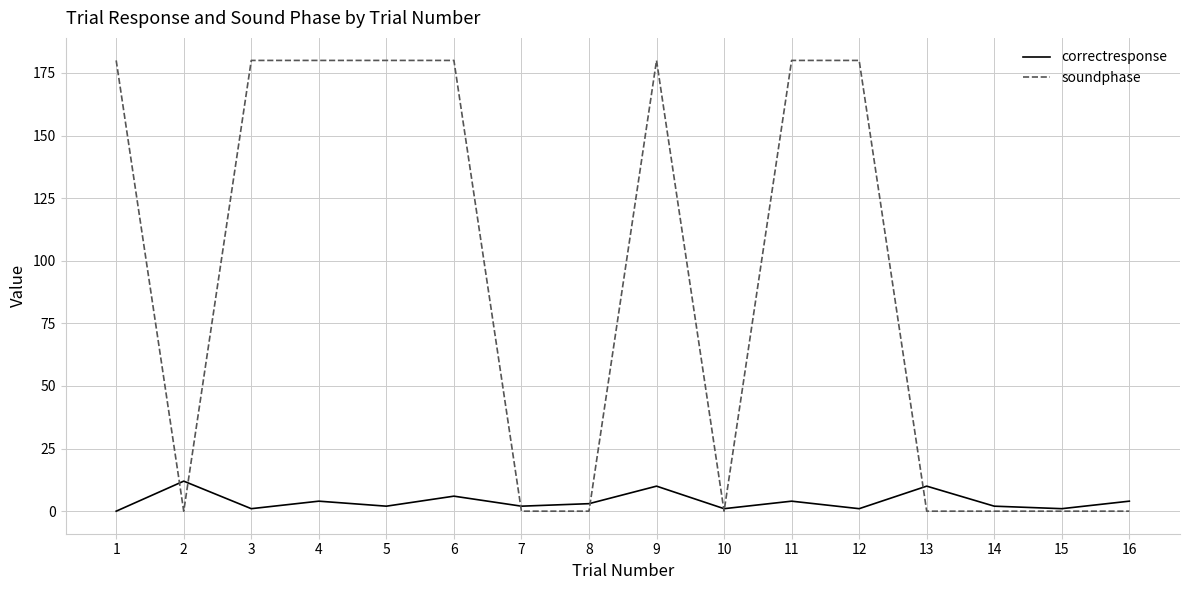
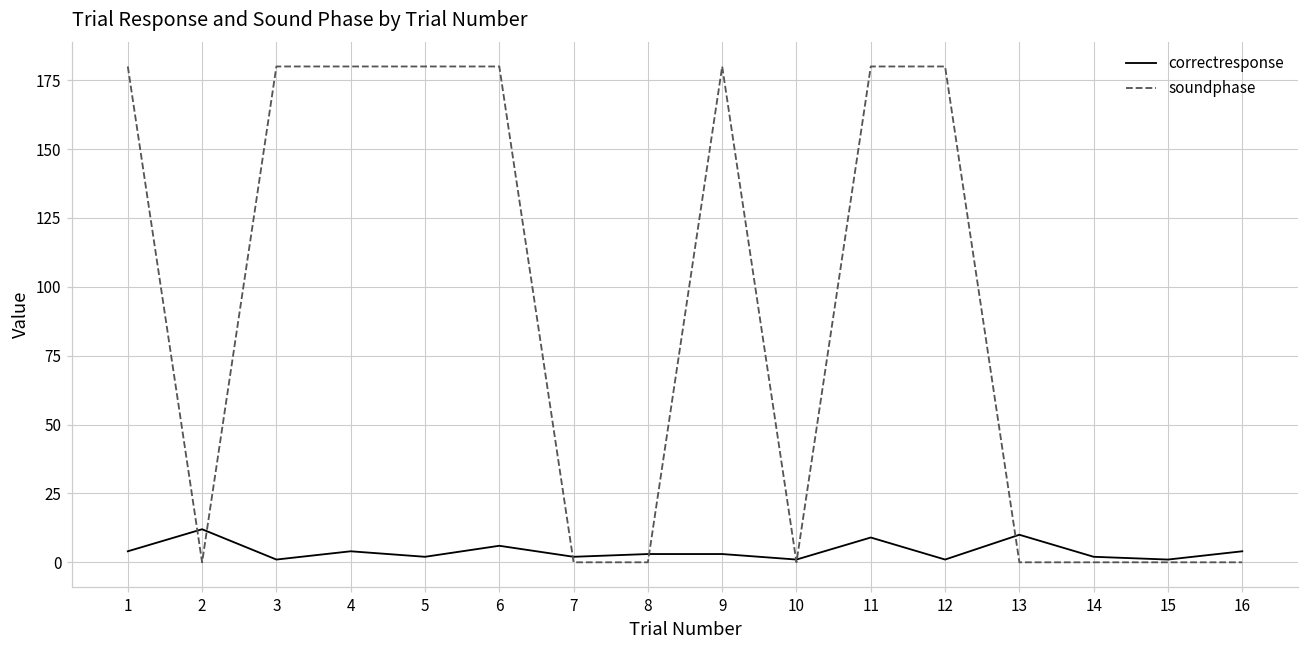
correctresponse, 1: 0 -> 4
correctresponse, 9: 10 -> 3
correctresponse, 11: 4 -> 9
